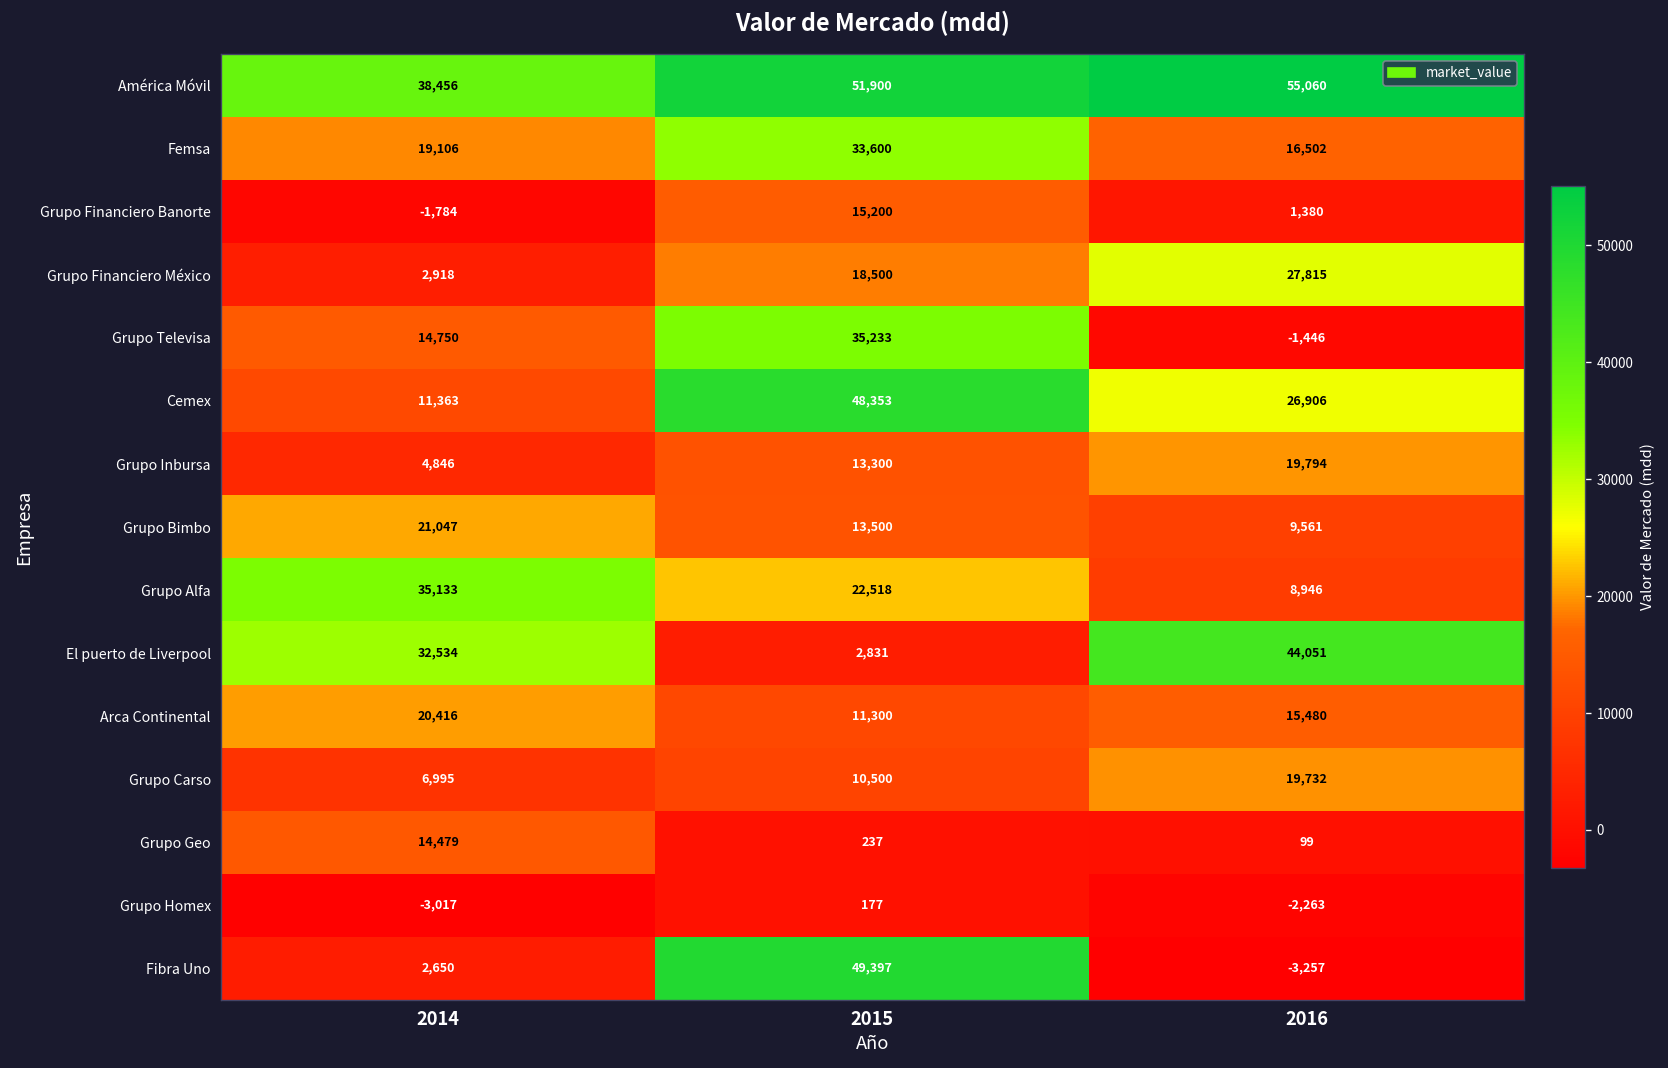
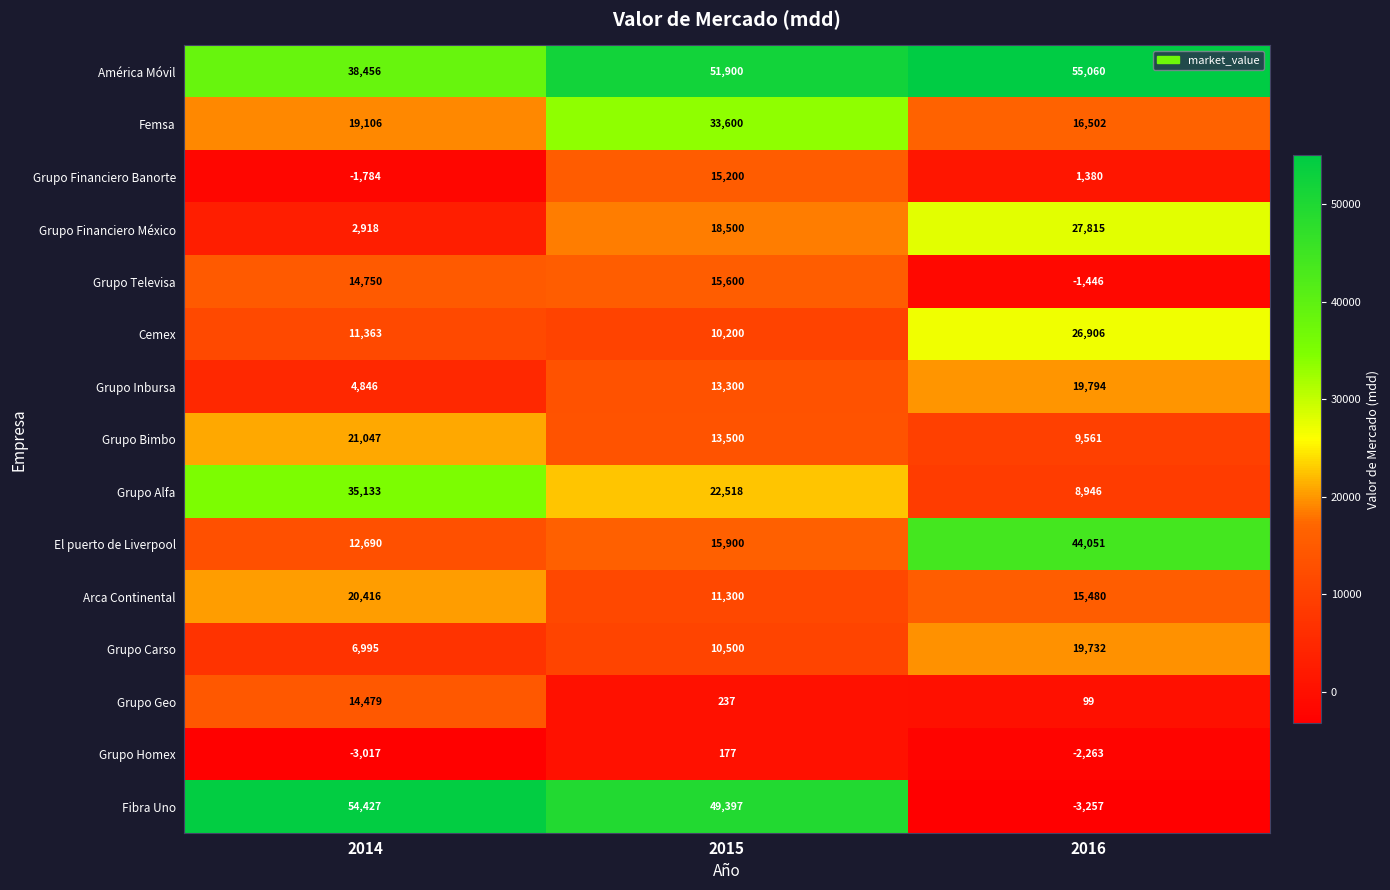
Grupo Televisa, 2015: 35,233 -> 15,600
Cemex, 2015: 48,353 -> 10,200
El puerto de Liverpool, 2014: 32,534 -> 12,690
El puerto de Liverpool, 2015: 2,831 -> 15,900
Fibra Uno, 2014: 2,650 -> 54,427
